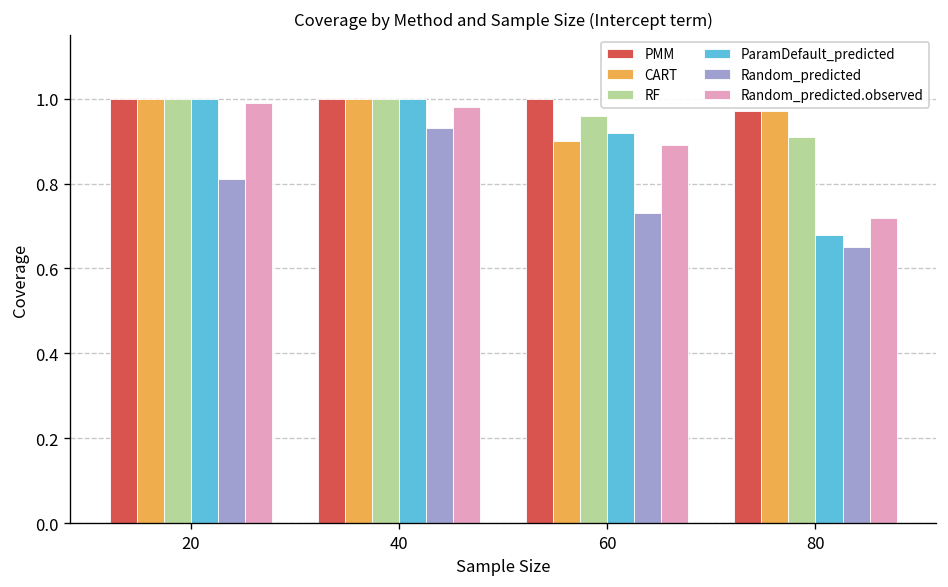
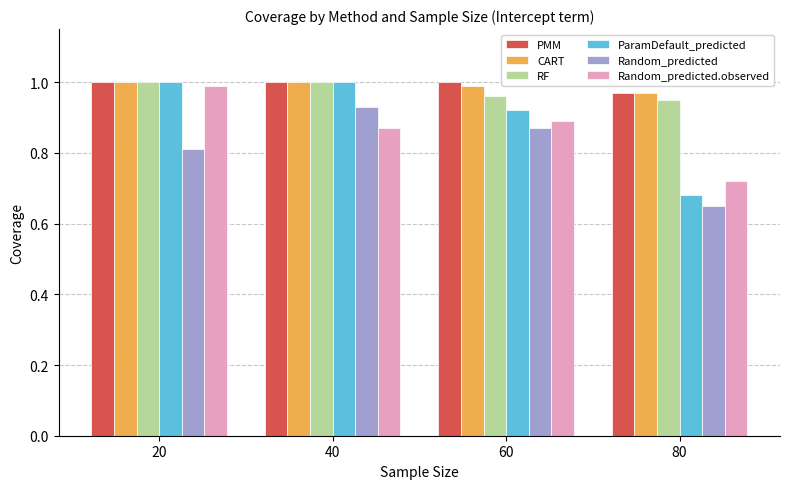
Random_predicted.observed, 40: 0.98 -> 0.87
CART, 60: 0.90 -> 0.99
Random_predicted, 60: 0.73 -> 0.87
RF, 80: 0.91 -> 0.95
